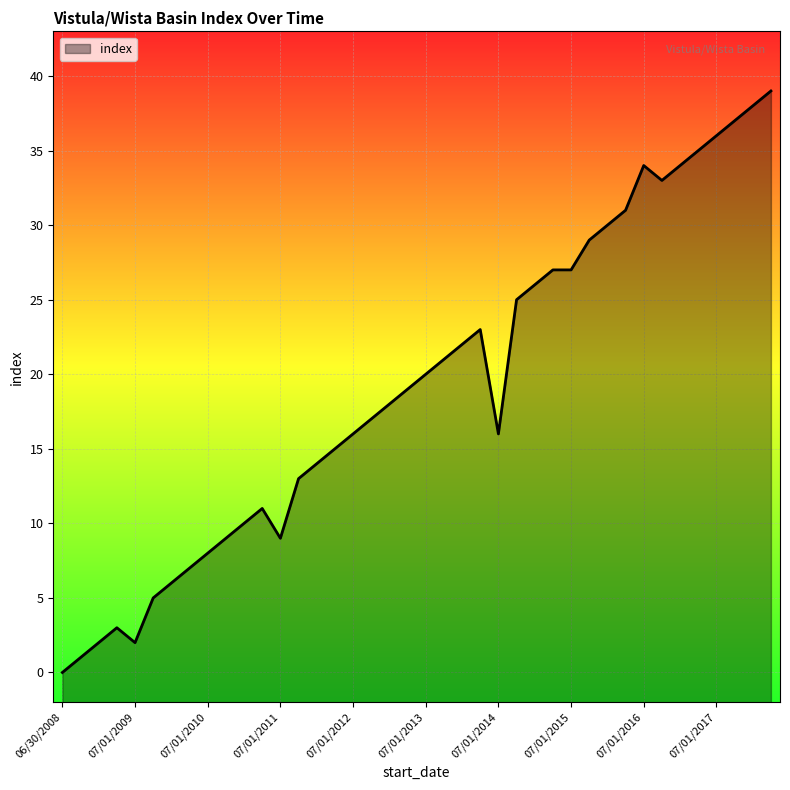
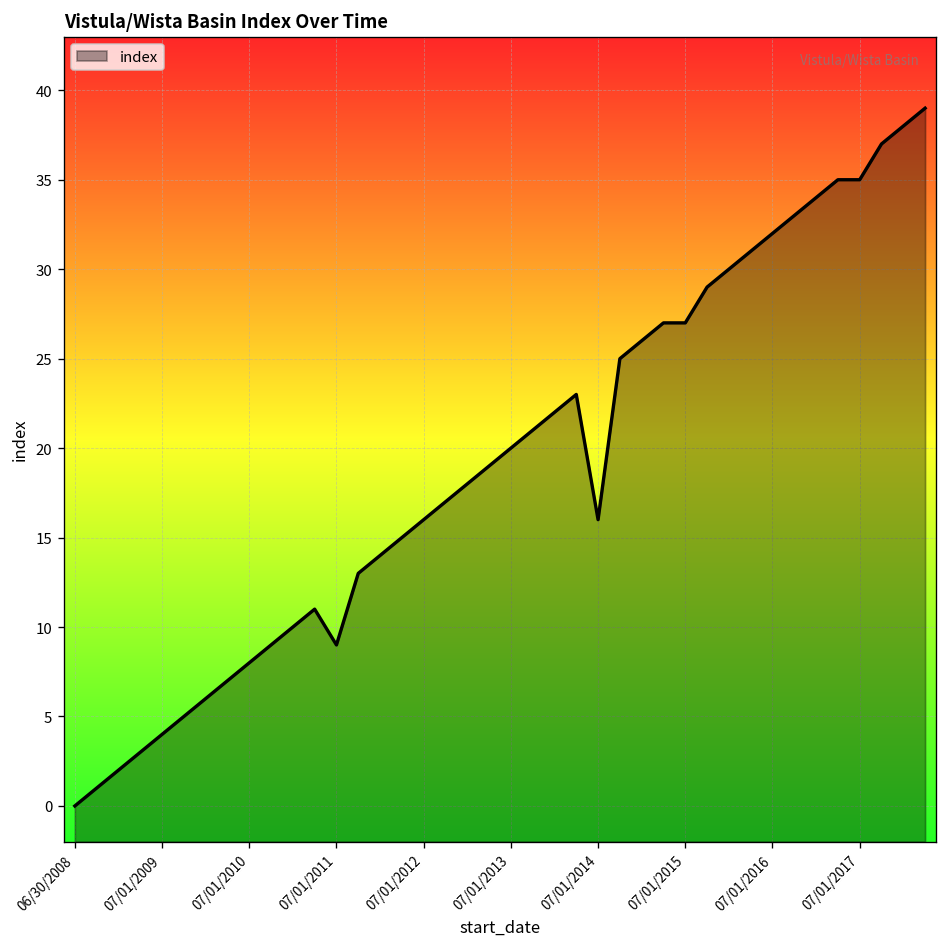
07/01/2009: 2 -> 4
07/01/2016: 34 -> 32
07/01/2017: 36 -> 35
